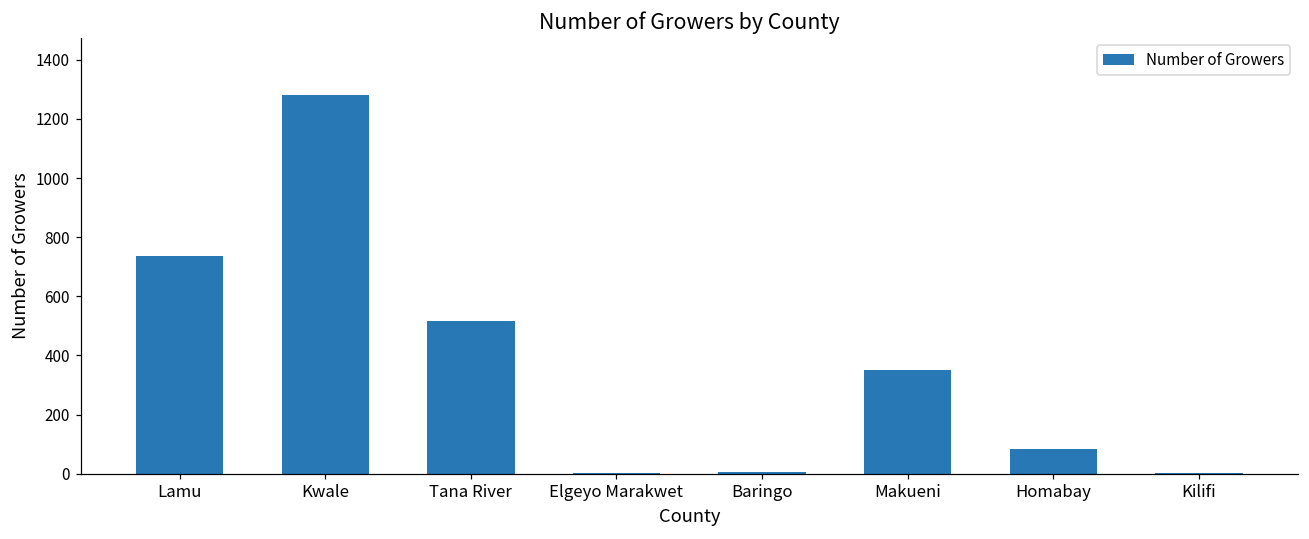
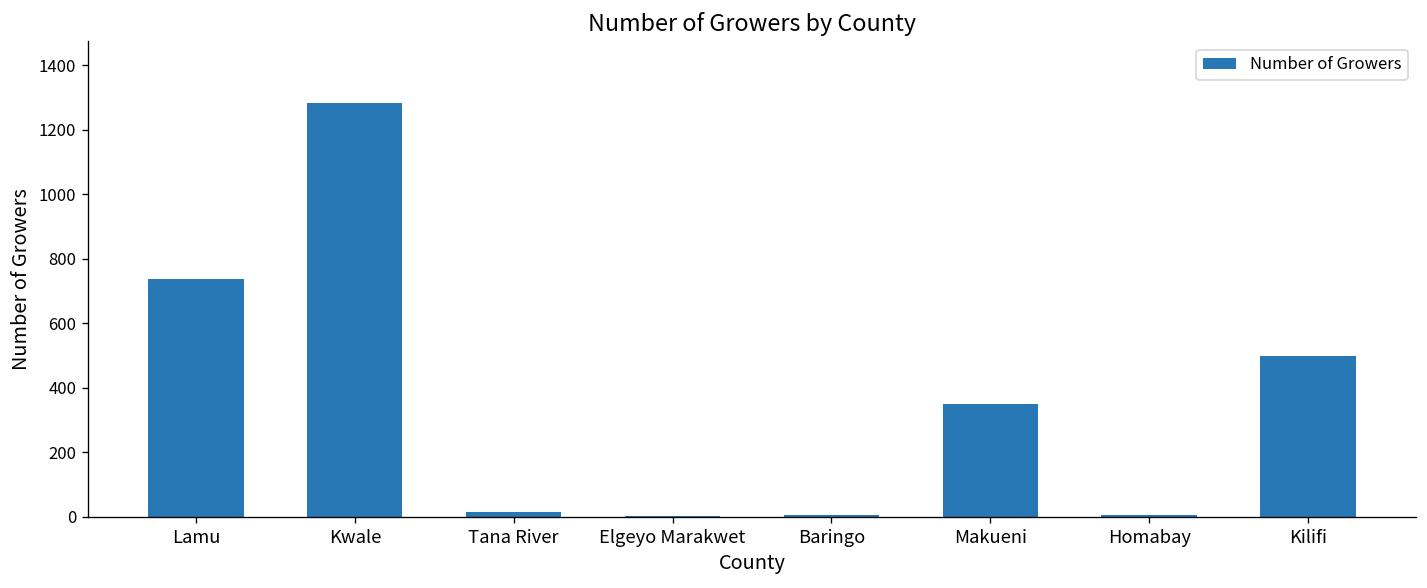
Tana River: 520 -> 10
Homabay: 90 -> 10
Kilifi: 0 -> 500
